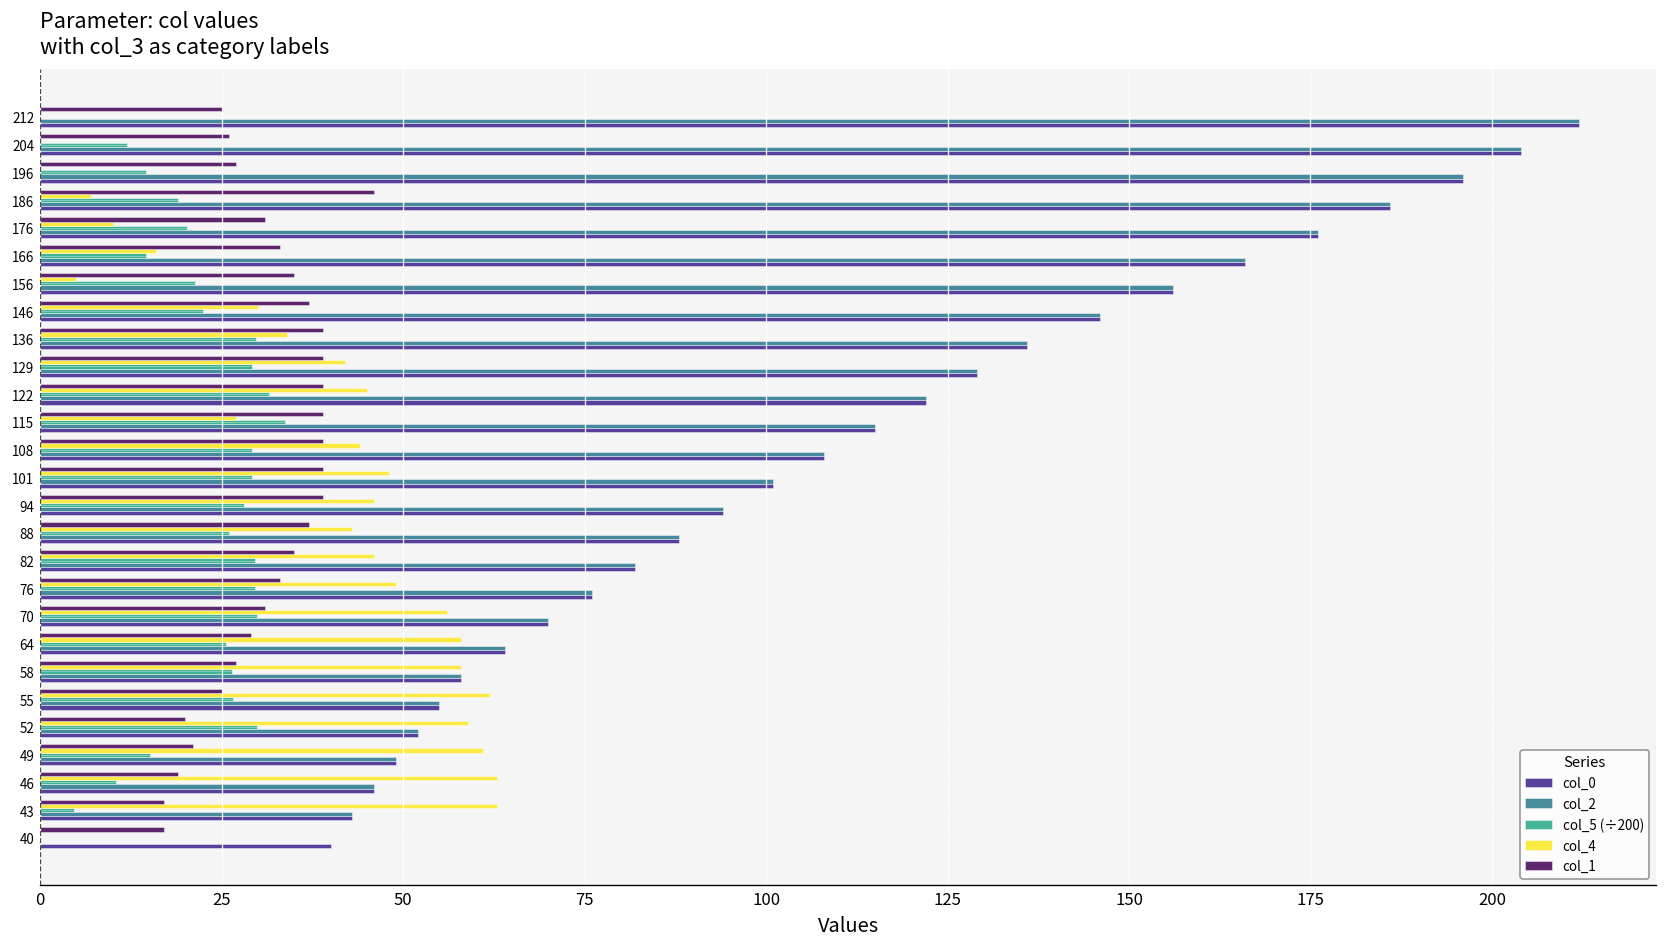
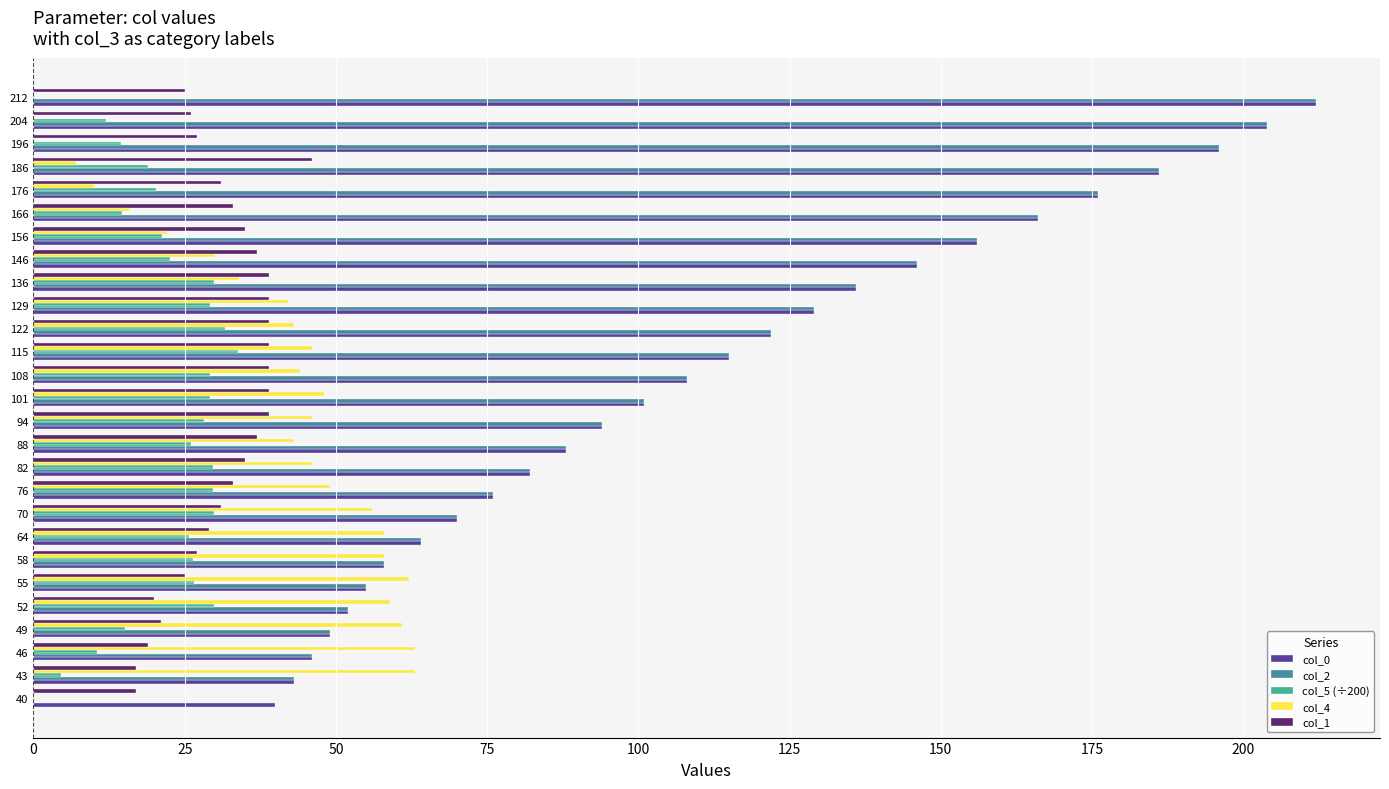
col_4, 156: 5 -> 22
col_4, 122: 45 -> 43
col_4, 115: 27 -> 46
